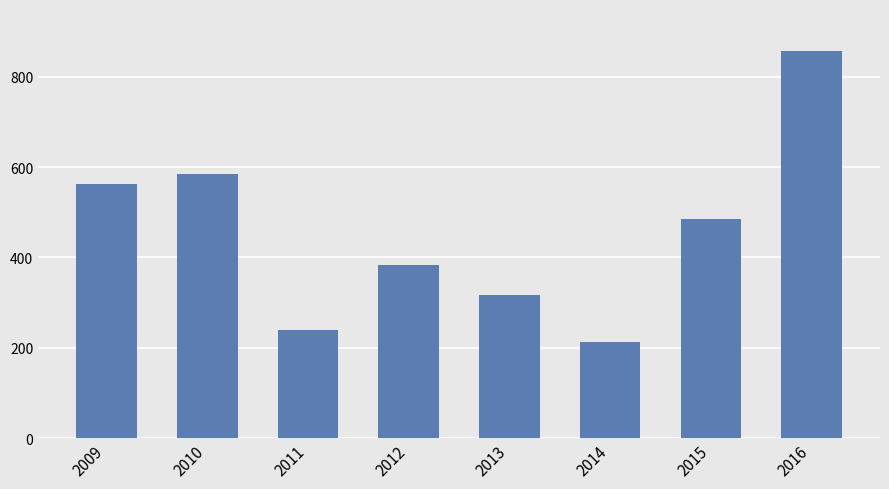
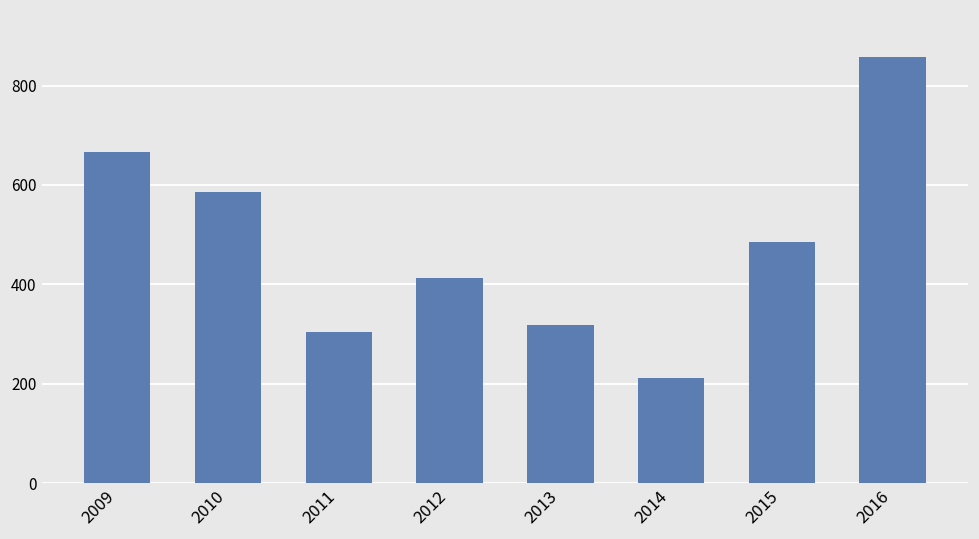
2009: 560 -> 670
2011: 240 -> 310
2012: 380 -> 410
